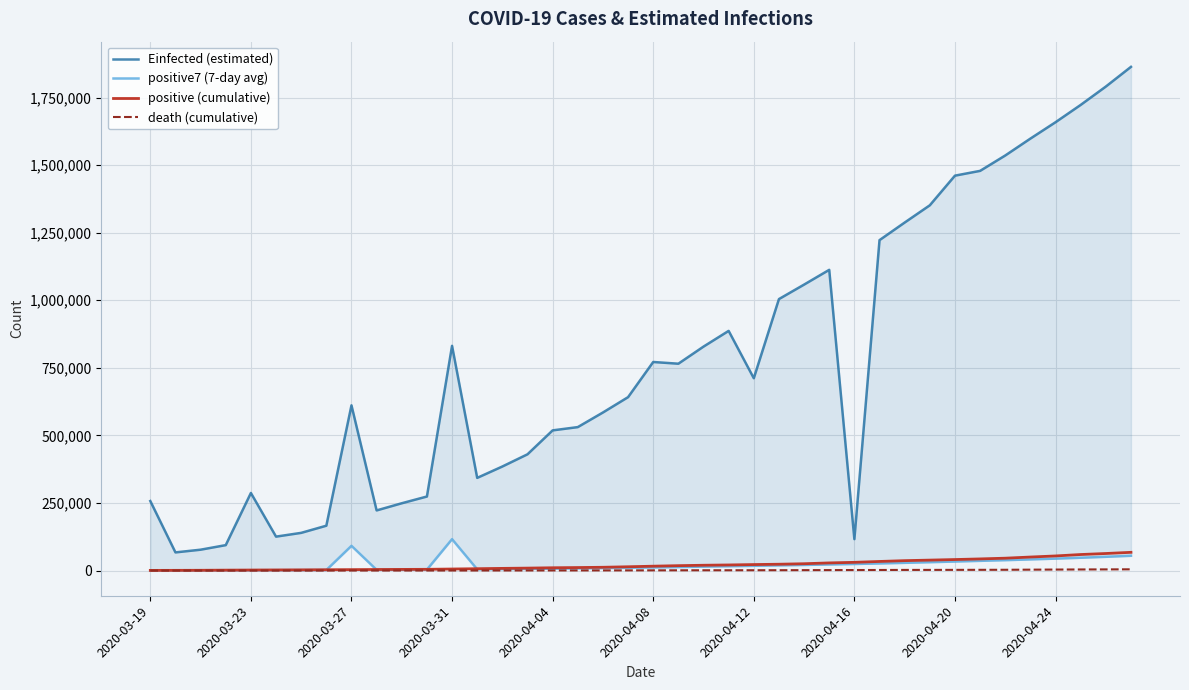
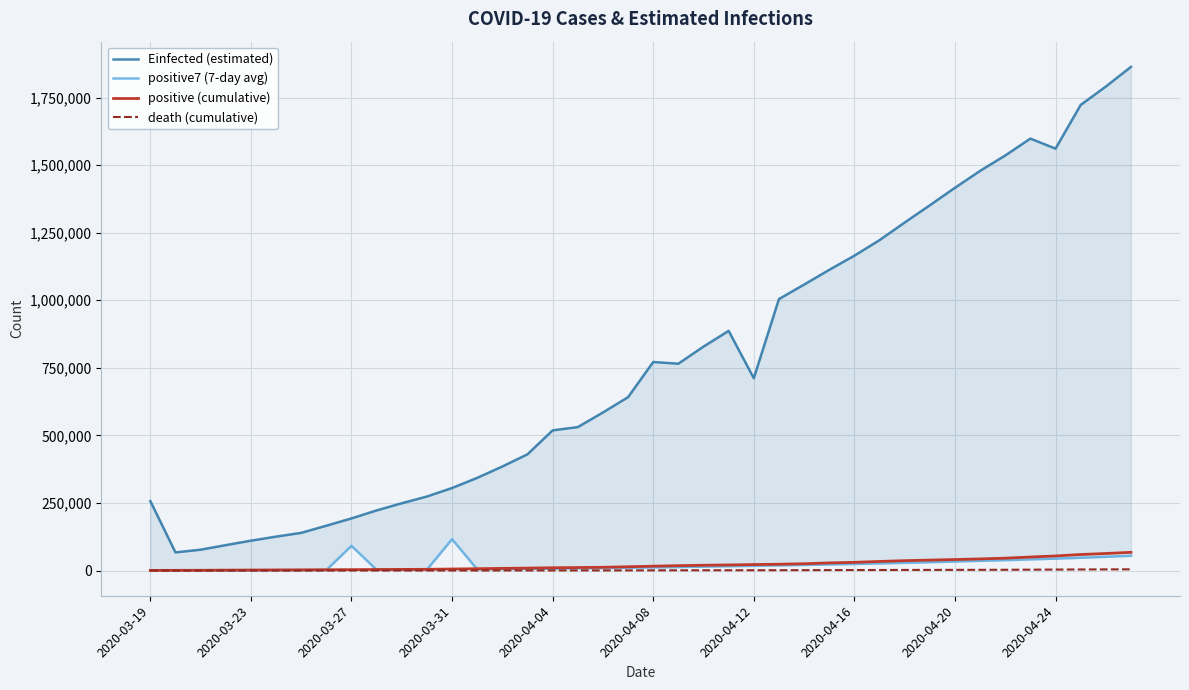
Einfected (estimated), 2020-03-23: 290,000 -> 110,000
Einfected (estimated), 2020-03-27: 610,000 -> 190,000
Einfected (estimated), 2020-03-31: 830,000 -> 310,000
Einfected (estimated), 2020-04-16: 120,000 -> 1,160,000
Einfected (estimated), 2020-04-20: 1,460,000 -> 1,420,000
Einfected (estimated), 2020-04-24: 1,660,000 -> 1,560,000
